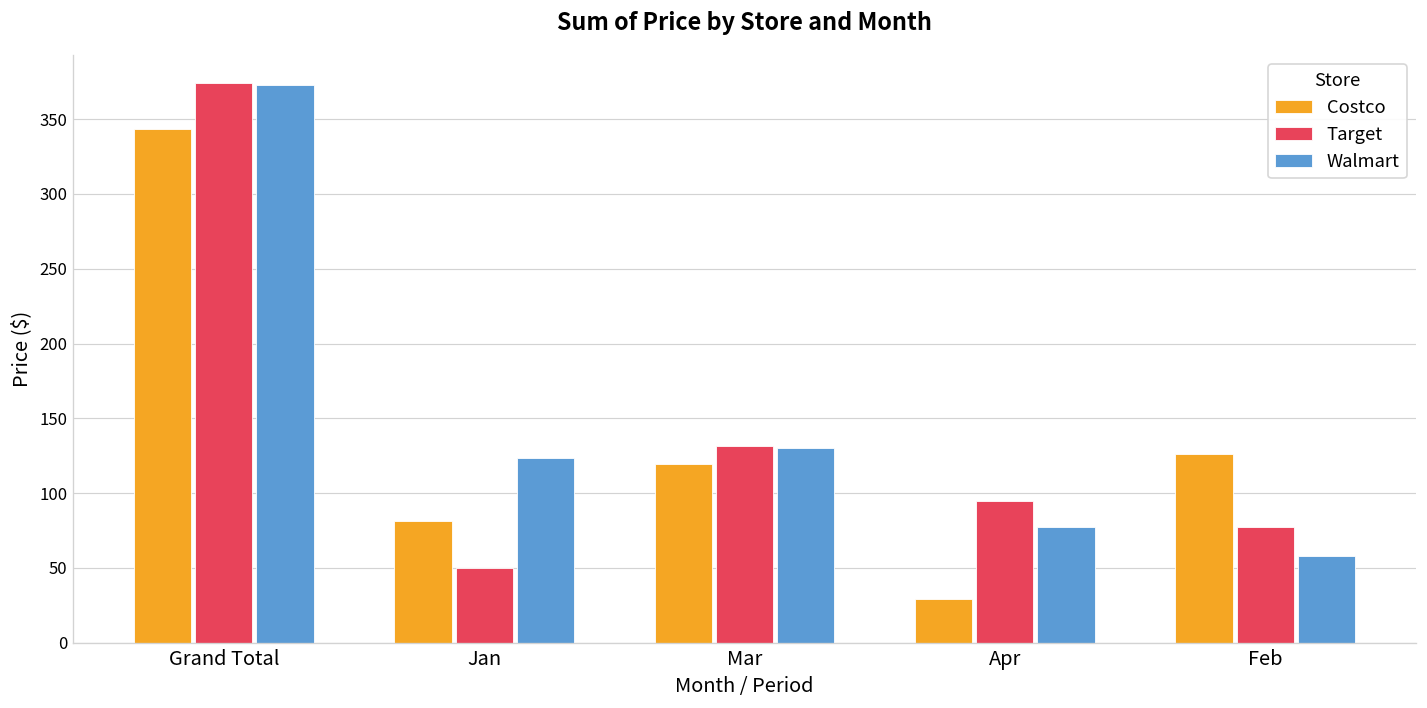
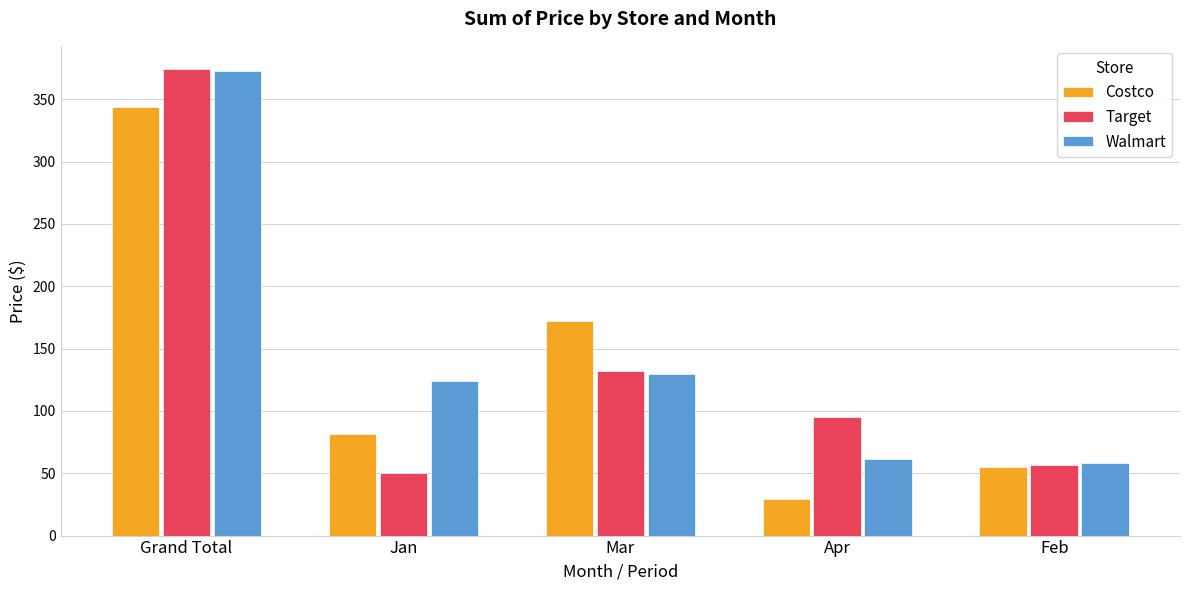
Costco, Mar: 119 -> 172
Walmart, Apr: 77 -> 61
Costco, Feb: 126 -> 55
Target, Feb: 78 -> 57
